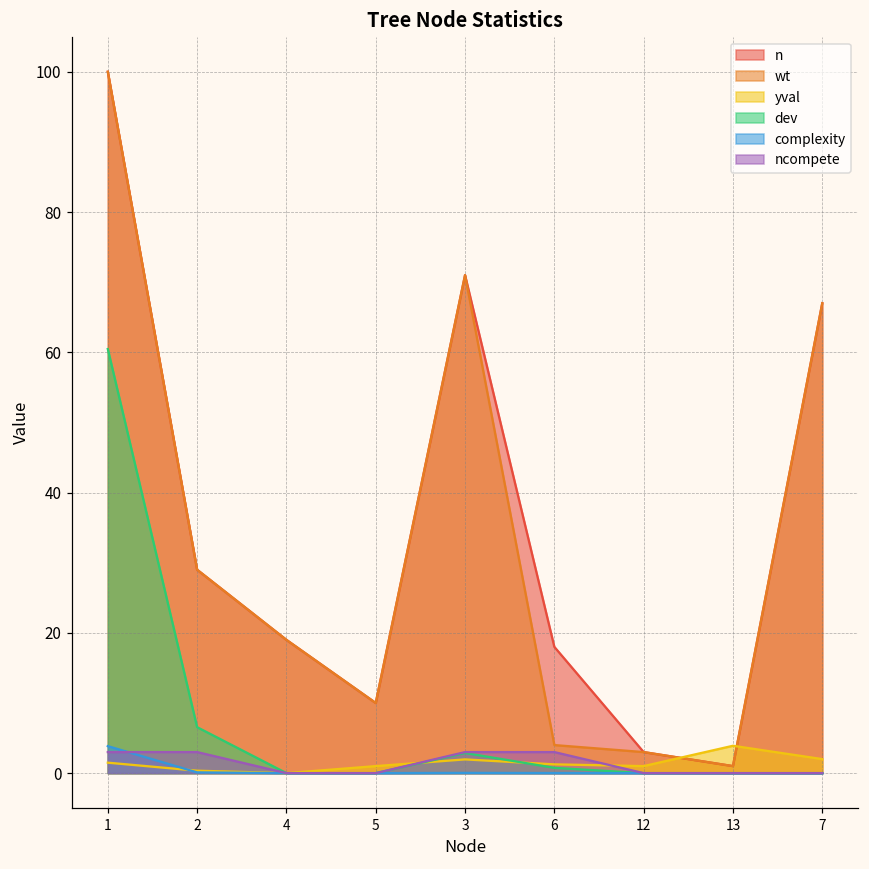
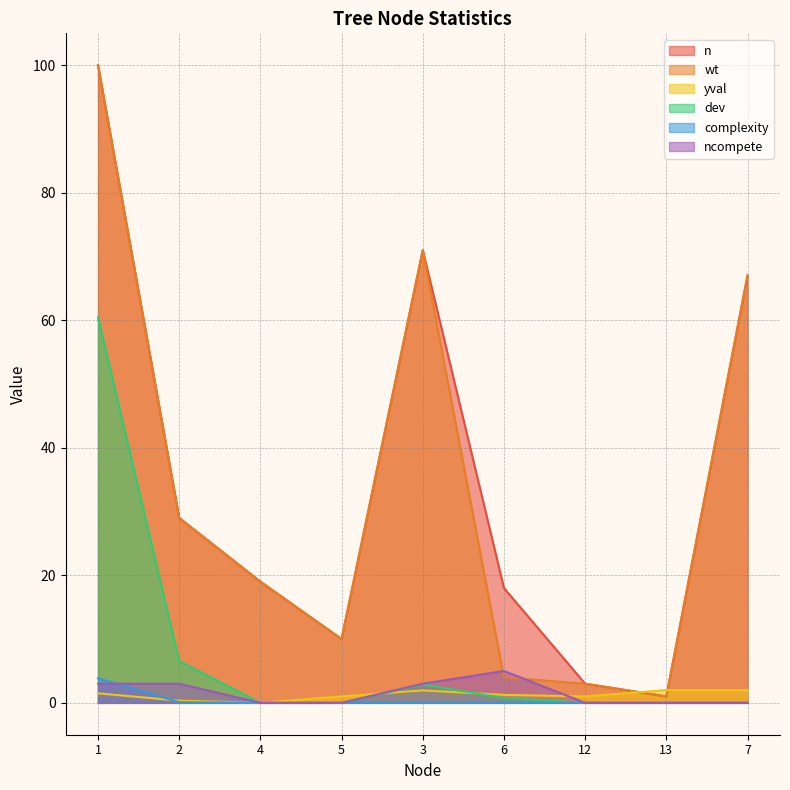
ncompete, 6: 3 -> 5
yval, 13: 4 -> 2
